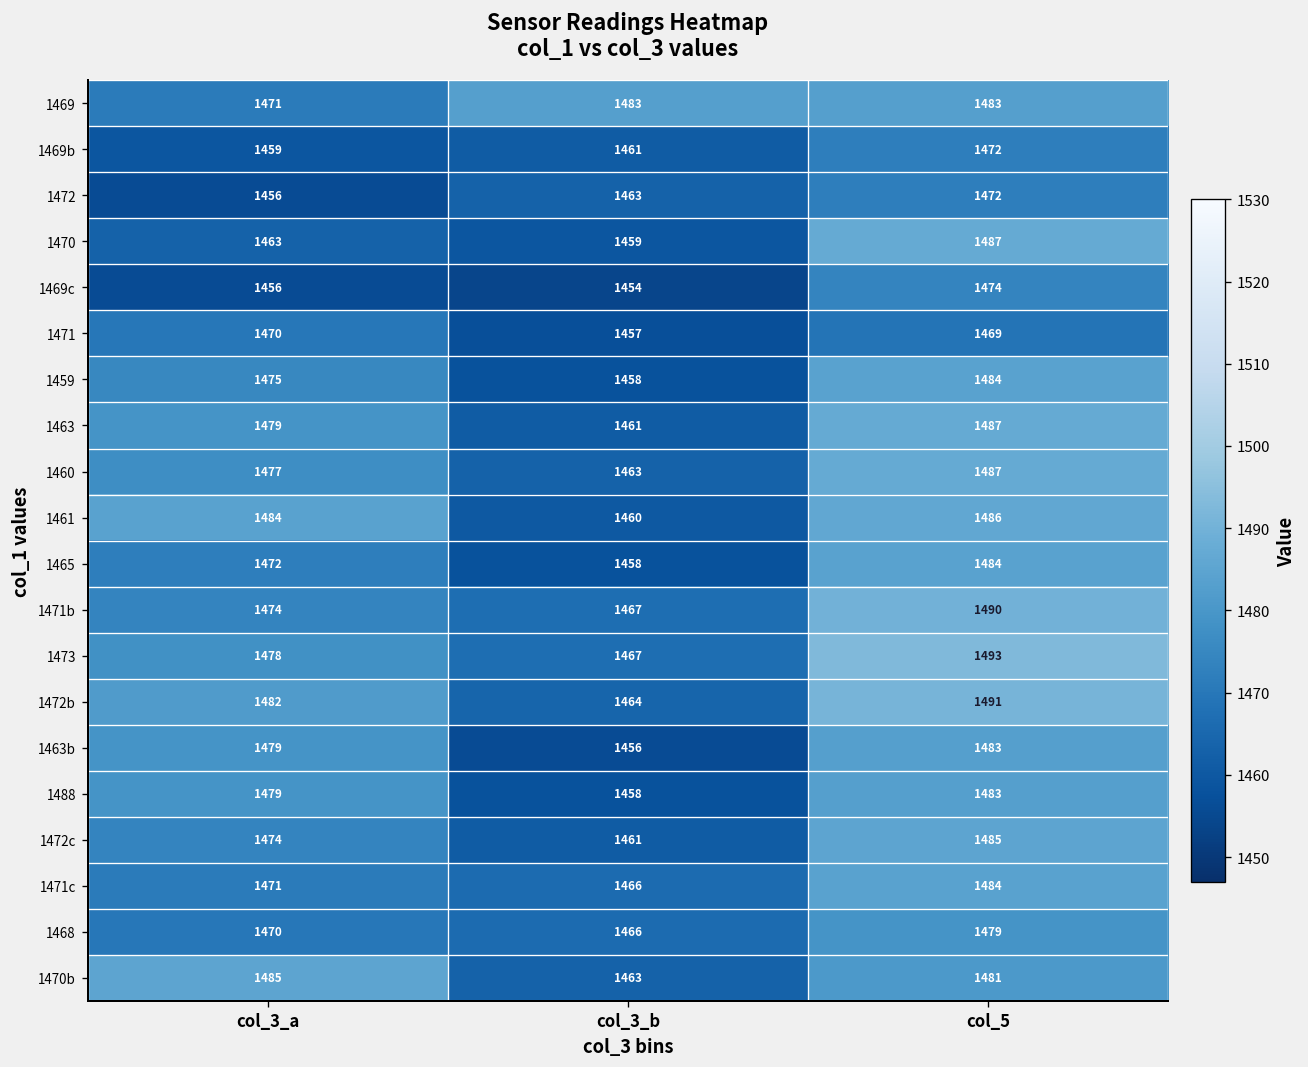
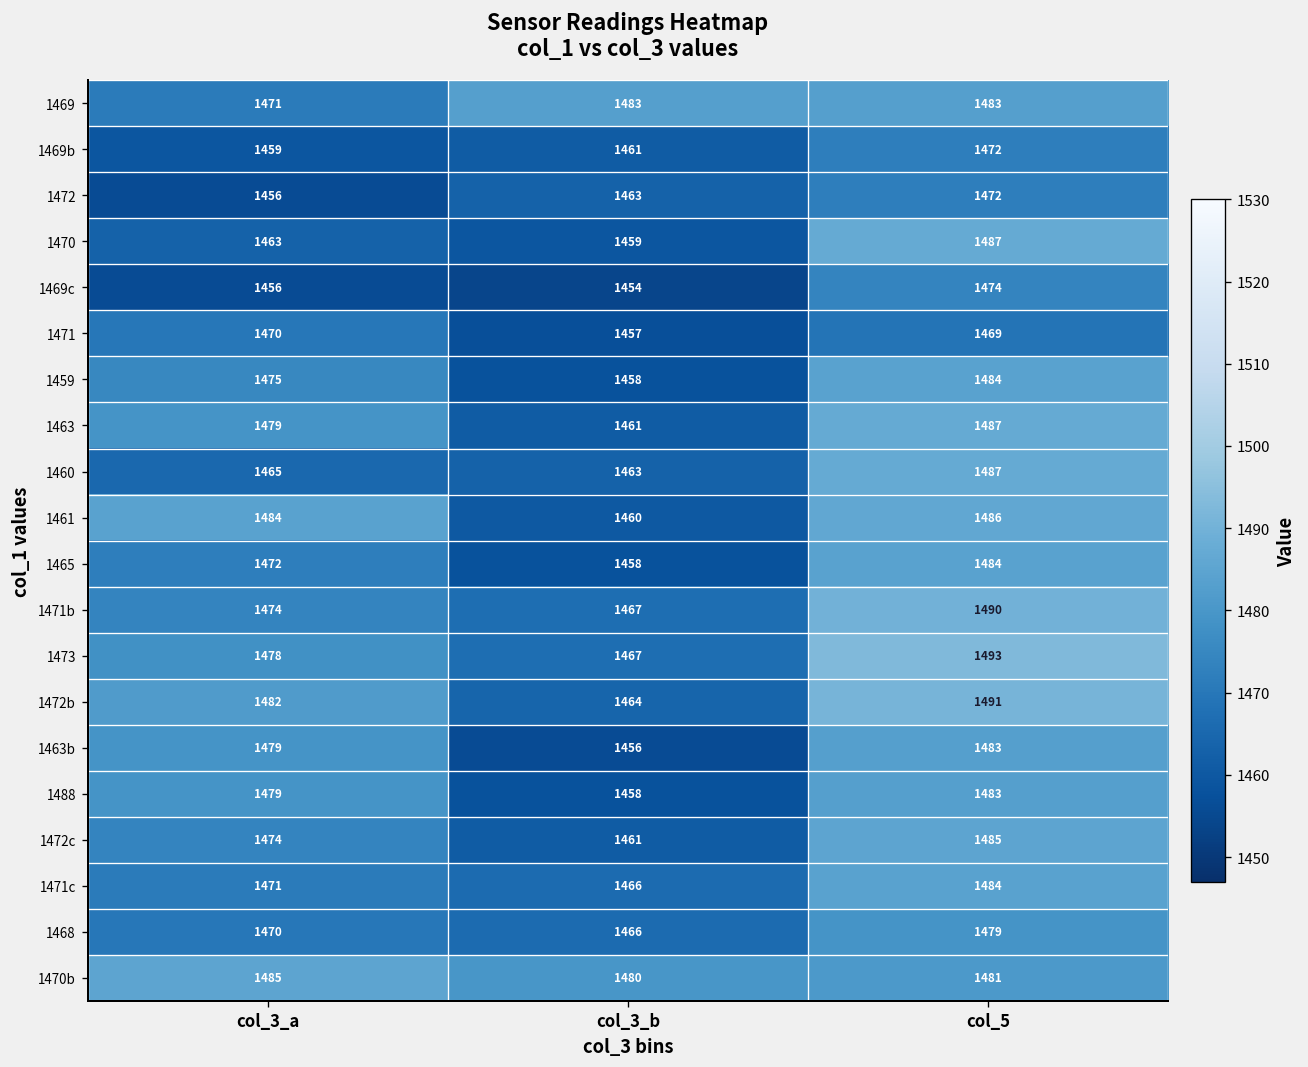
1460, col_3_a: 1477 -> 1465
1470b, col_3_b: 1463 -> 1480
